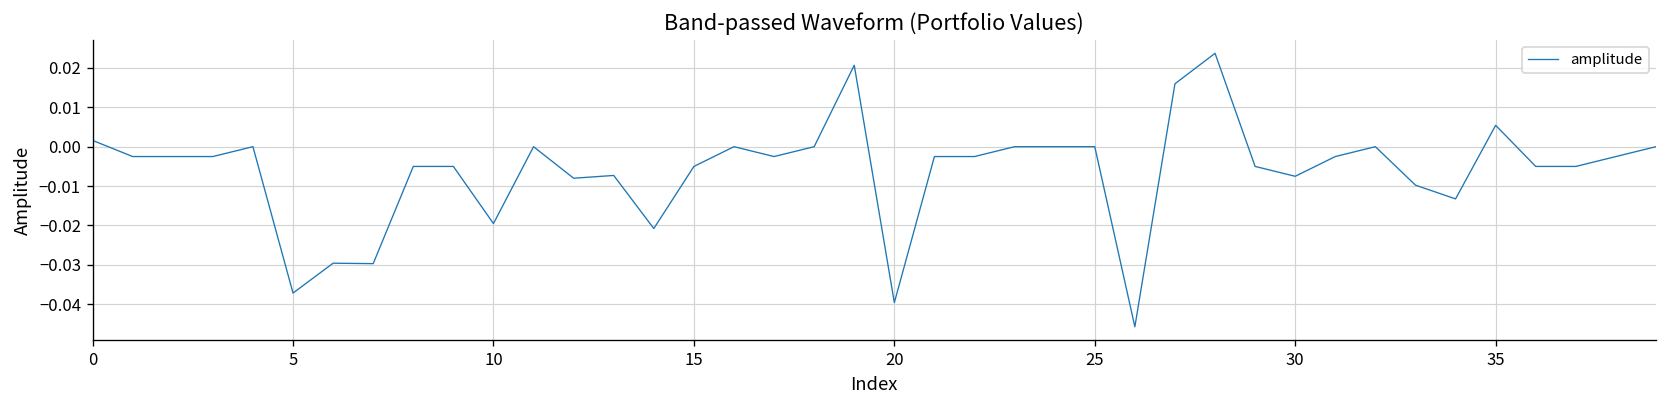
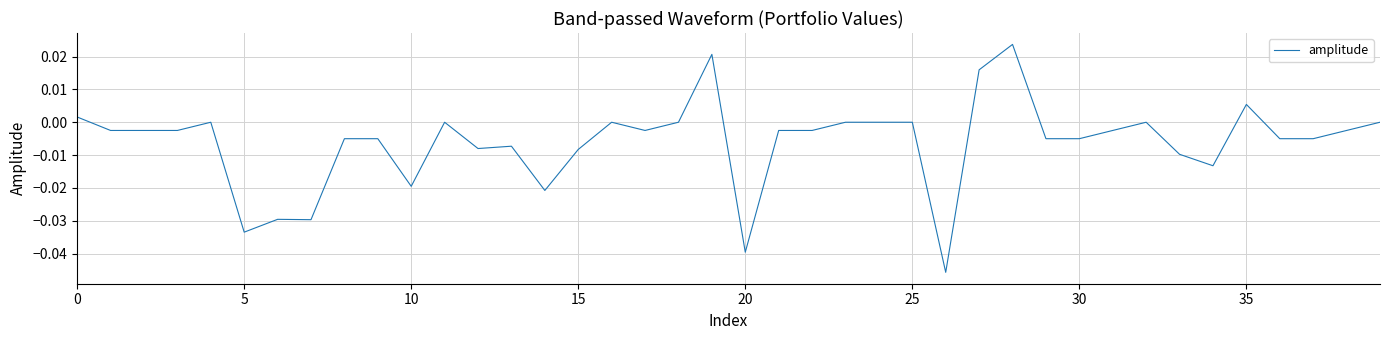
5: -0.037 -> -0.033
15: -0.005 -> -0.008
30: -0.008 -> -0.005
